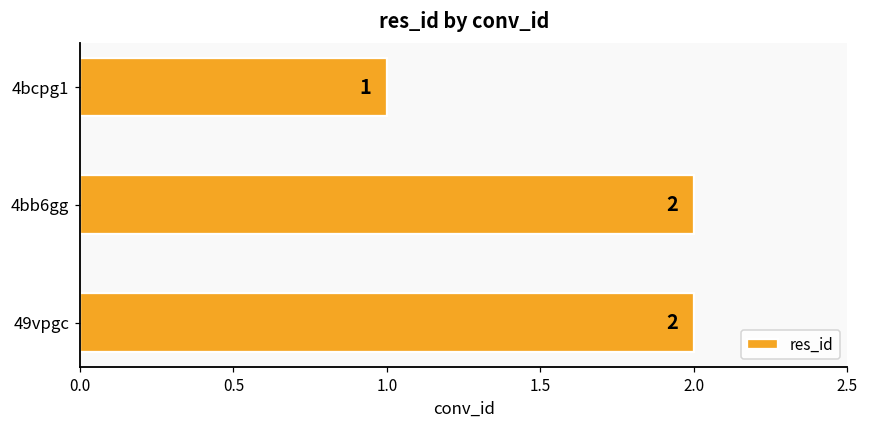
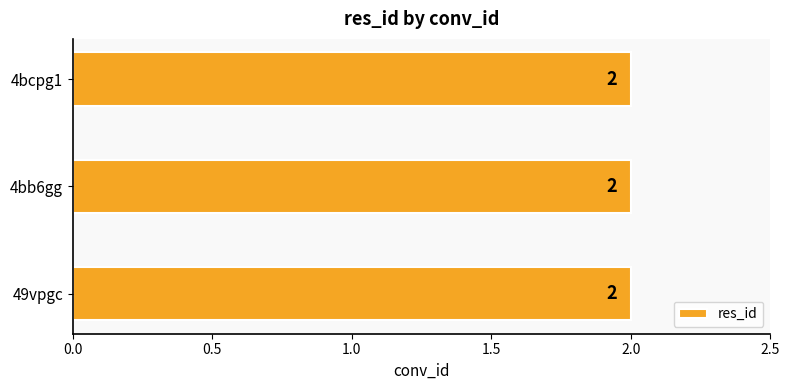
4bcpg1: 1 -> 2
